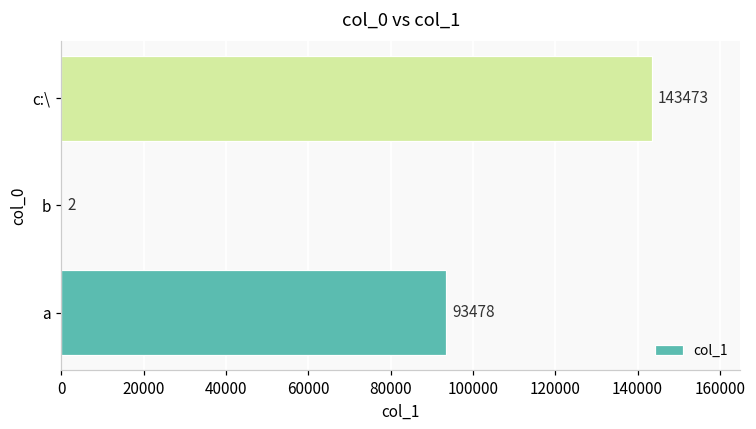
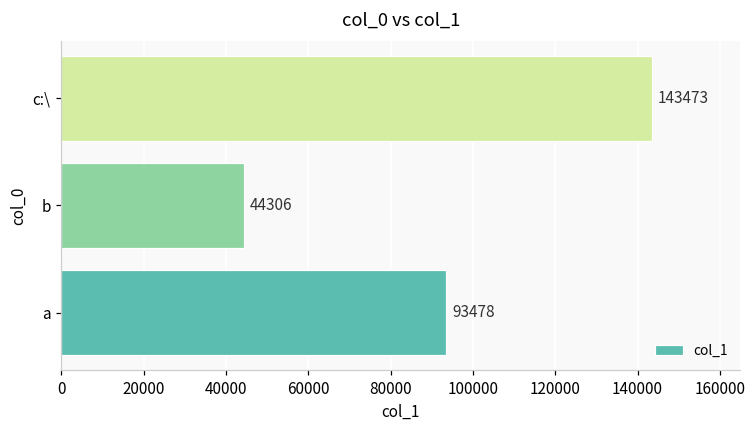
b: 2 -> 44306
